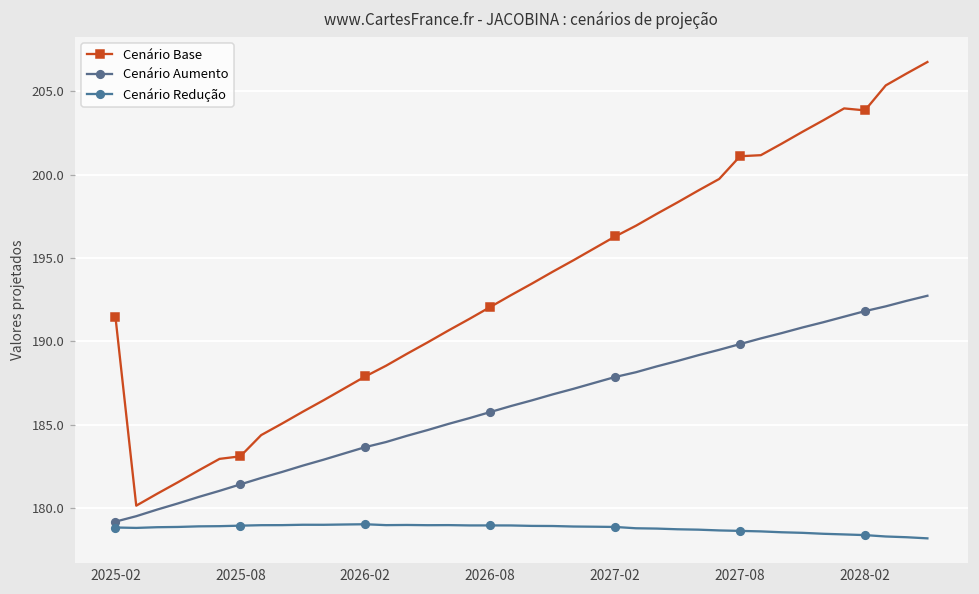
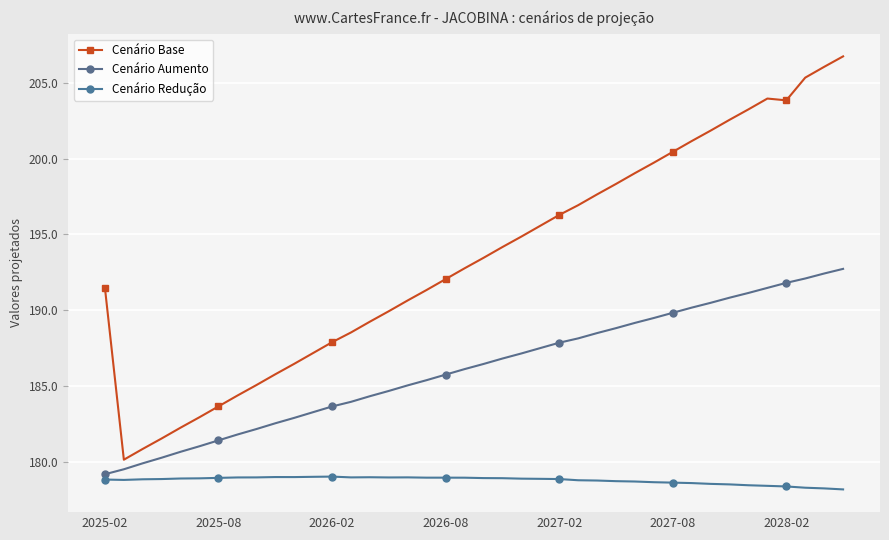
Cenário Base, 2025-08: 183.1 -> 183.7
Cenário Base, 2027-08: 201.1 -> 200.4
